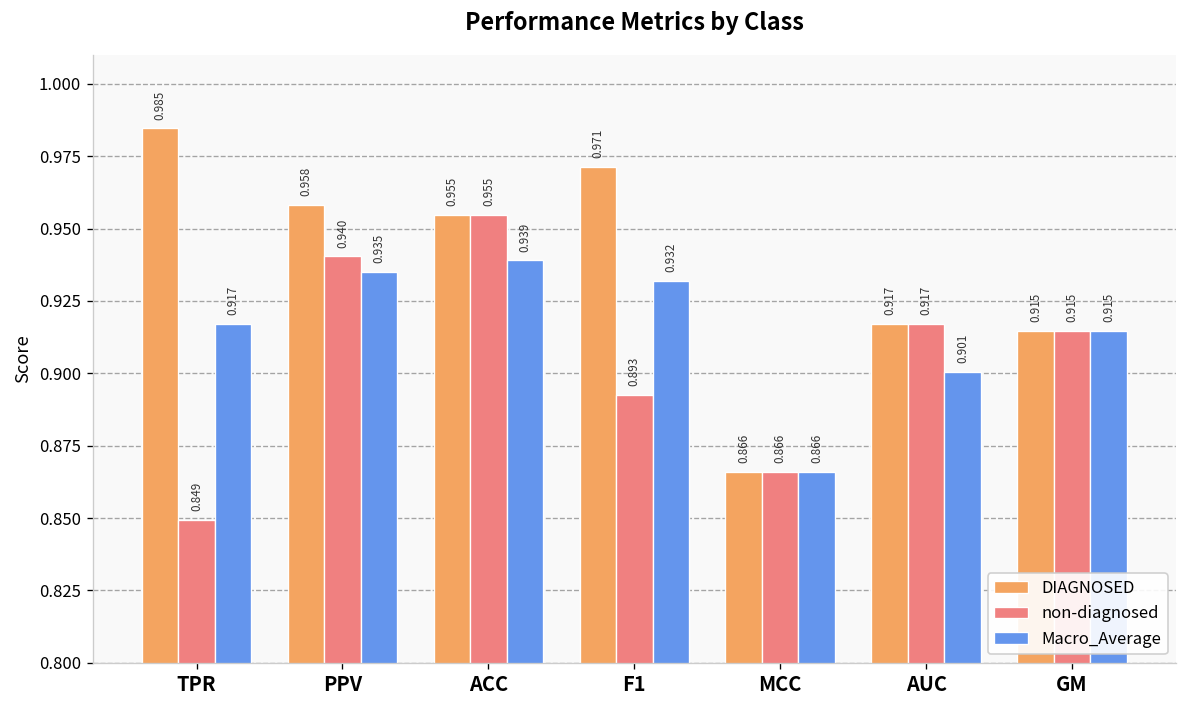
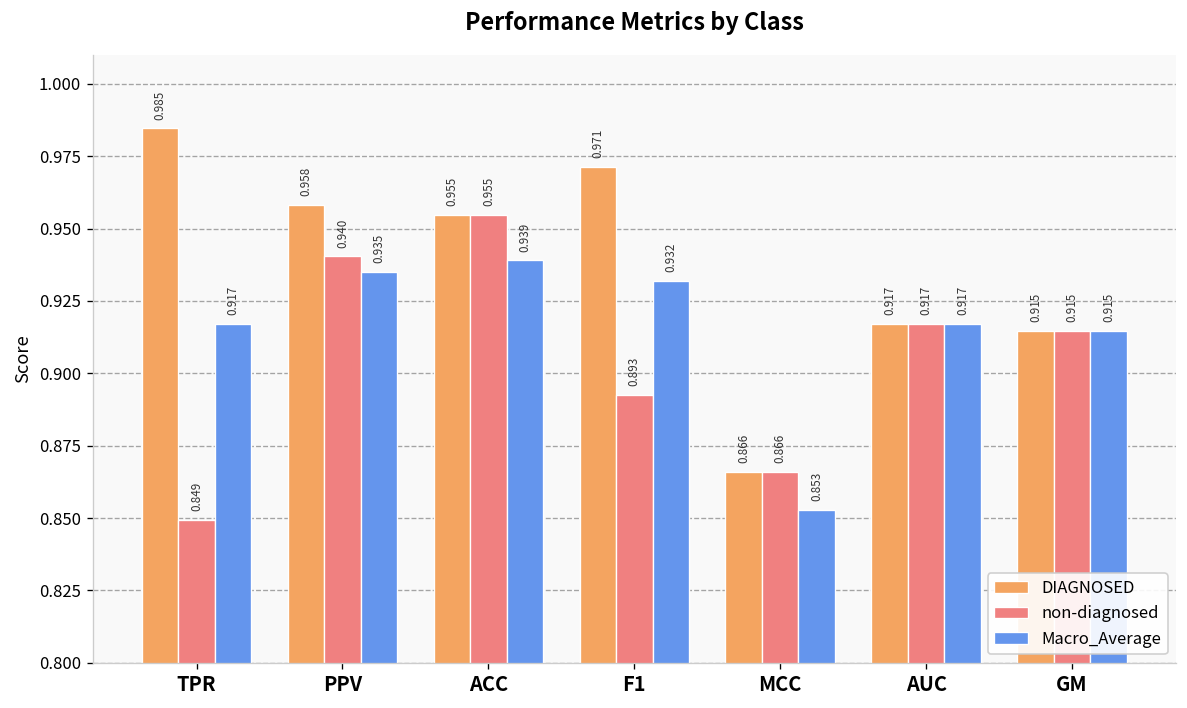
Macro_Average, MCC: 0.866 -> 0.853
Macro_Average, AUC: 0.901 -> 0.917
